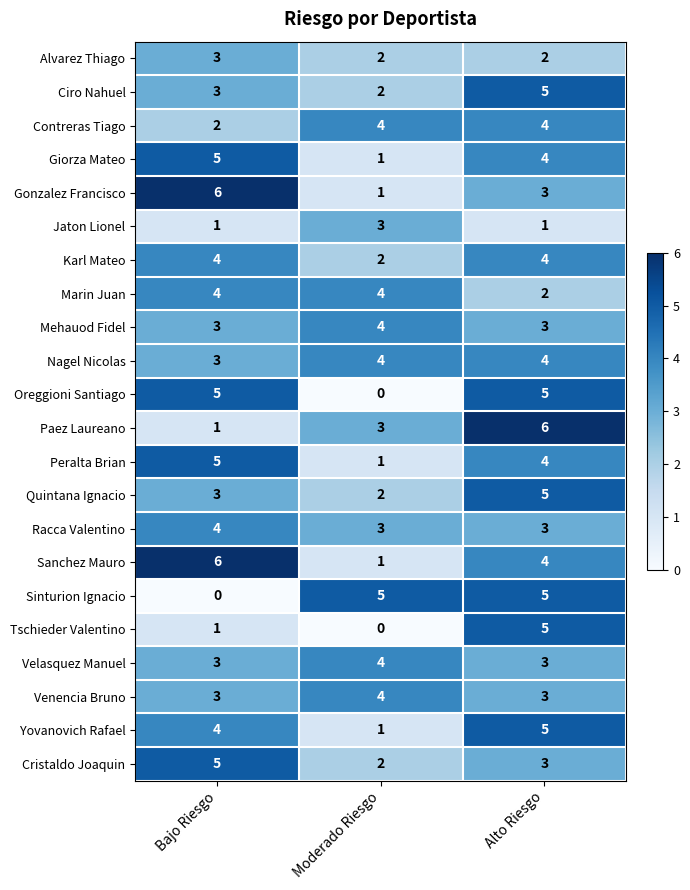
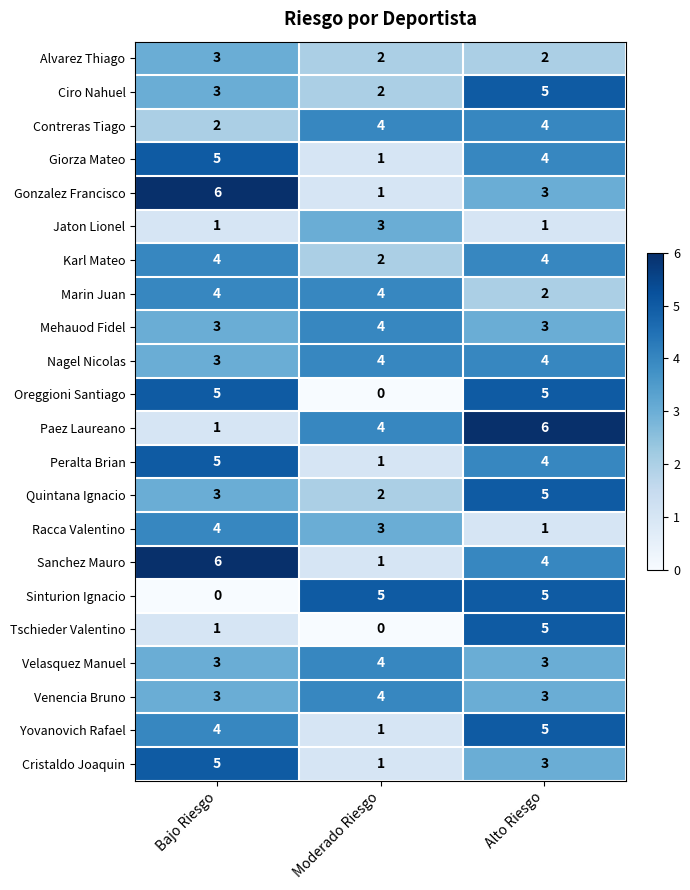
Paez Laureano, Moderado Riesgo: 3 -> 4
Racca Valentino, Alto Riesgo: 3 -> 1
Cristaldo Joaquin, Moderado Riesgo: 2 -> 1
